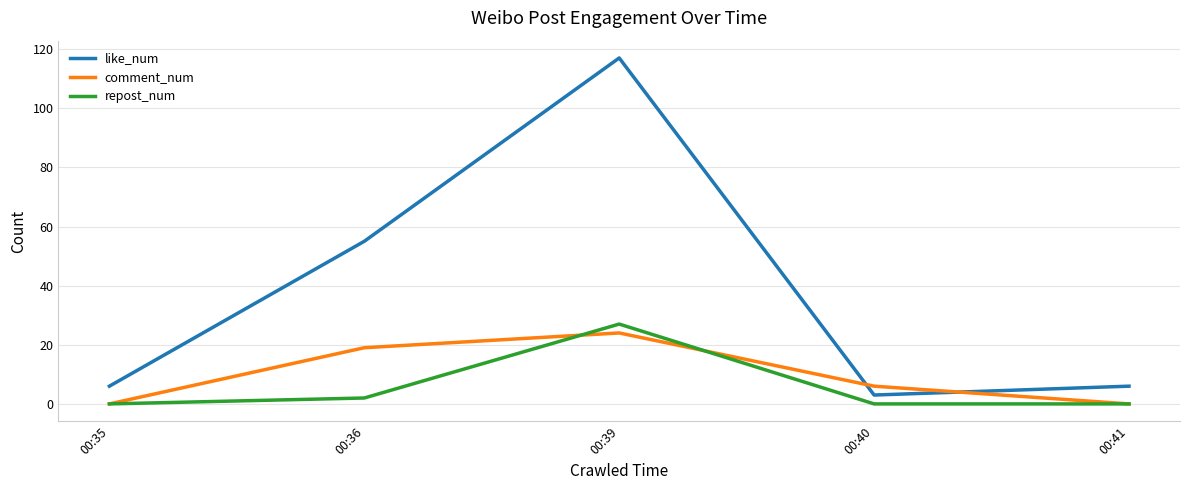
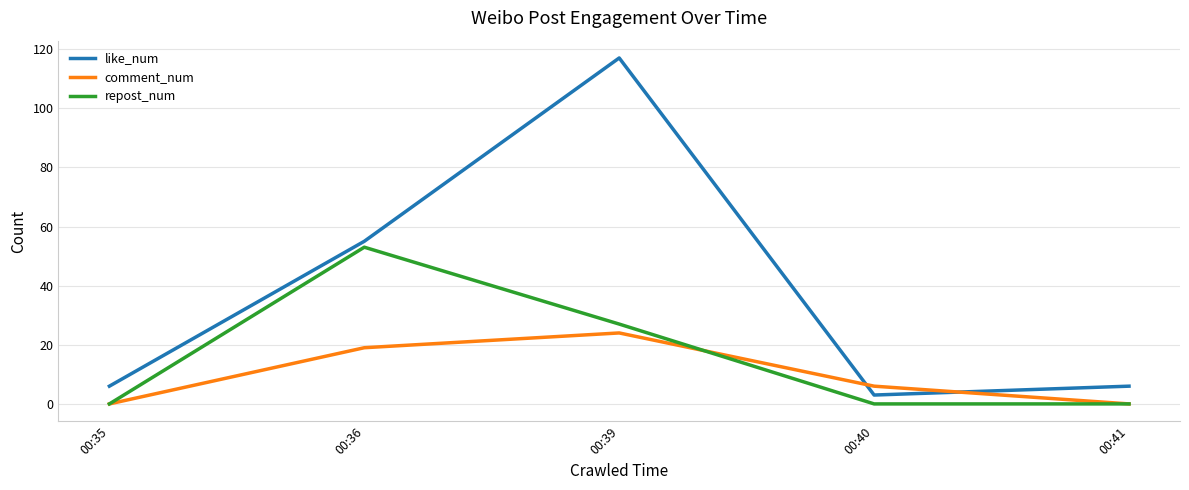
repost_num, 00:36: 2 -> 53
